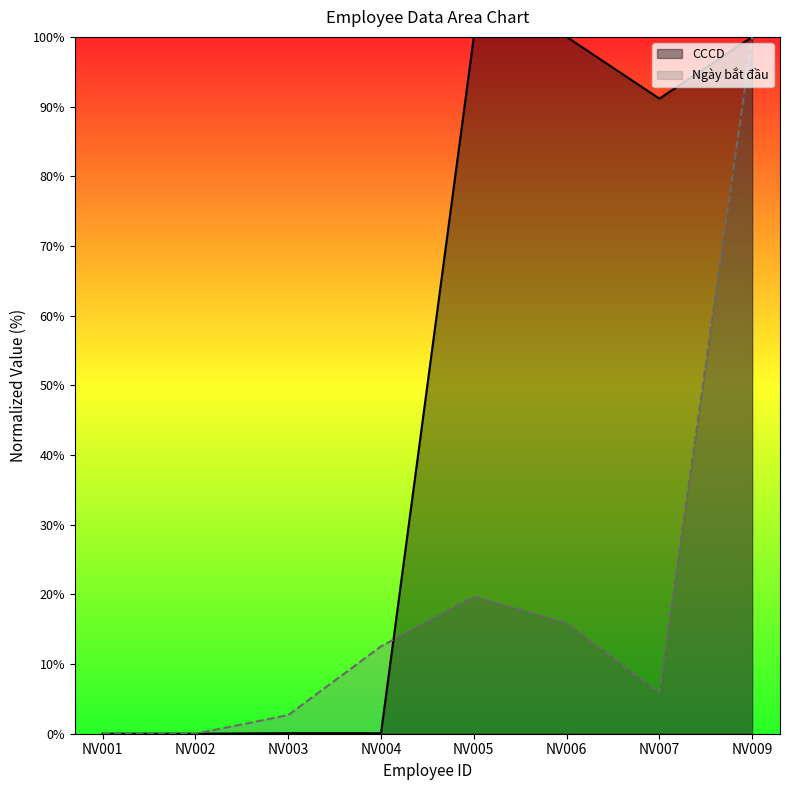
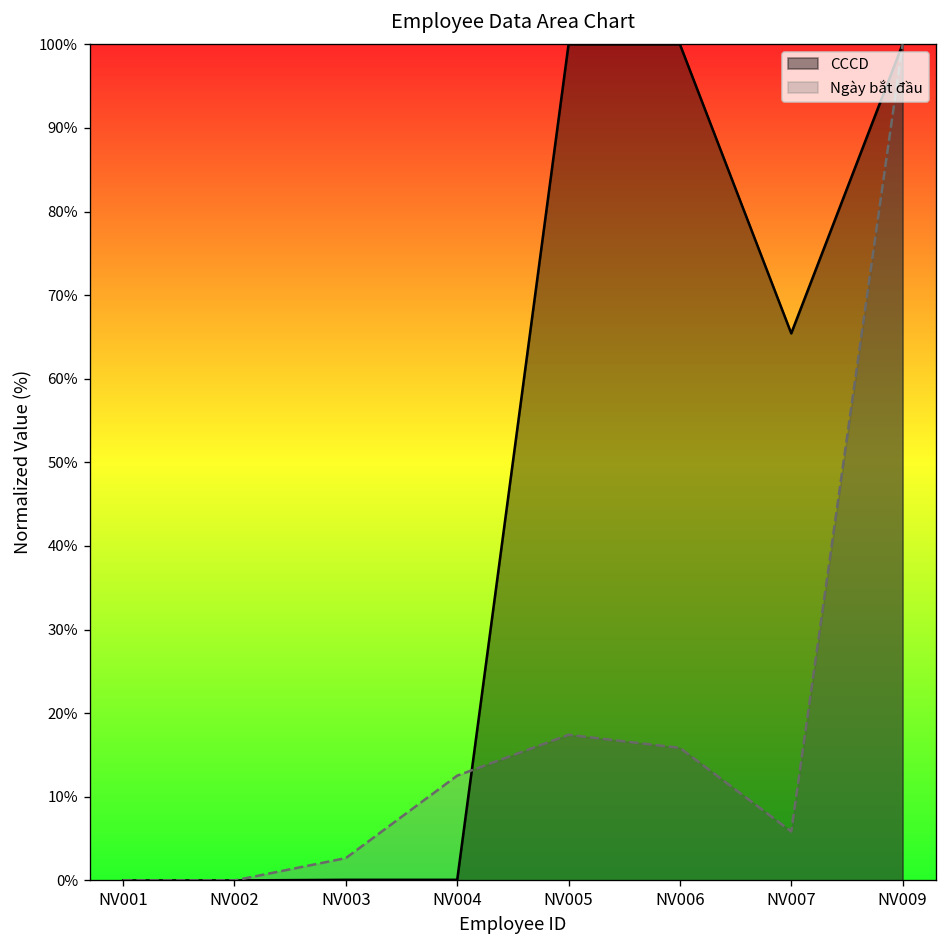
Ngày bắt đầu, NV005: 20% -> 17%
CCCD, NV007: 91% -> 65%
